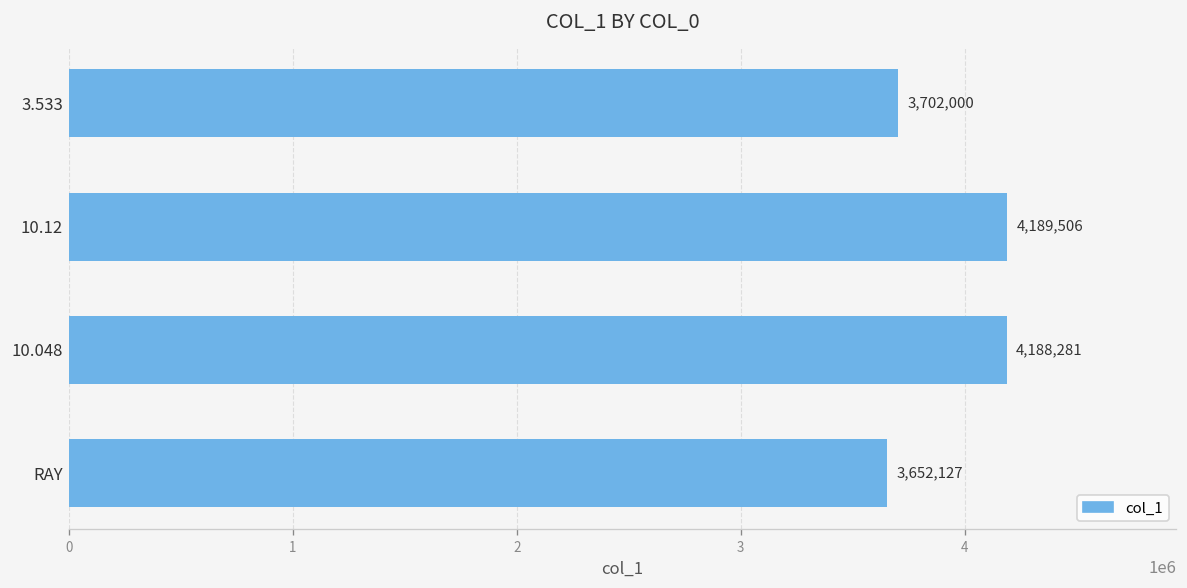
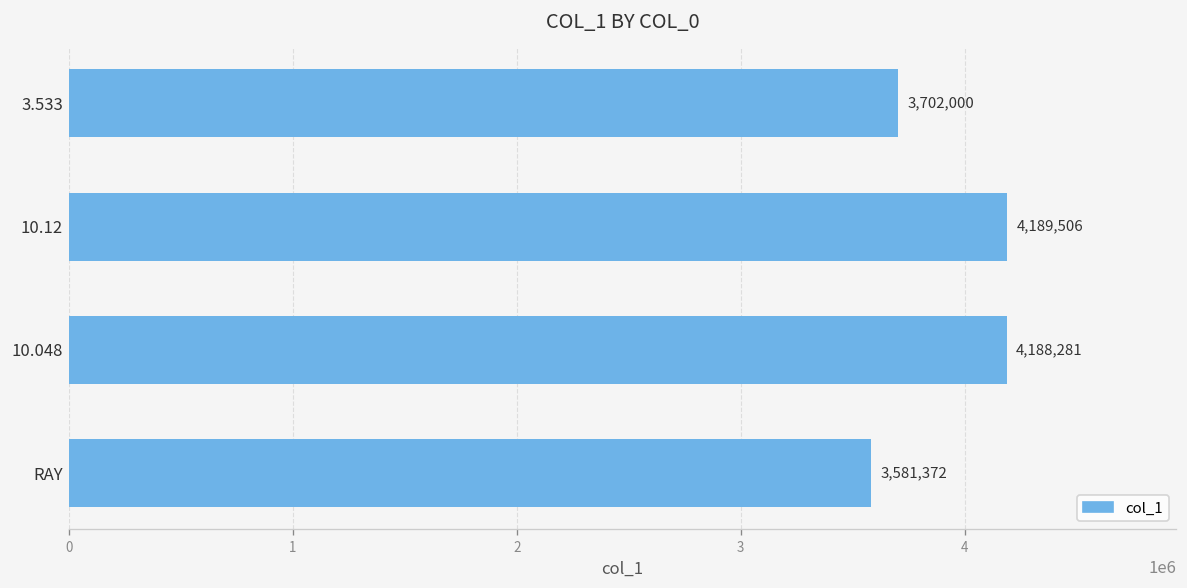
RAY: 3,652,127 -> 3,581,372
